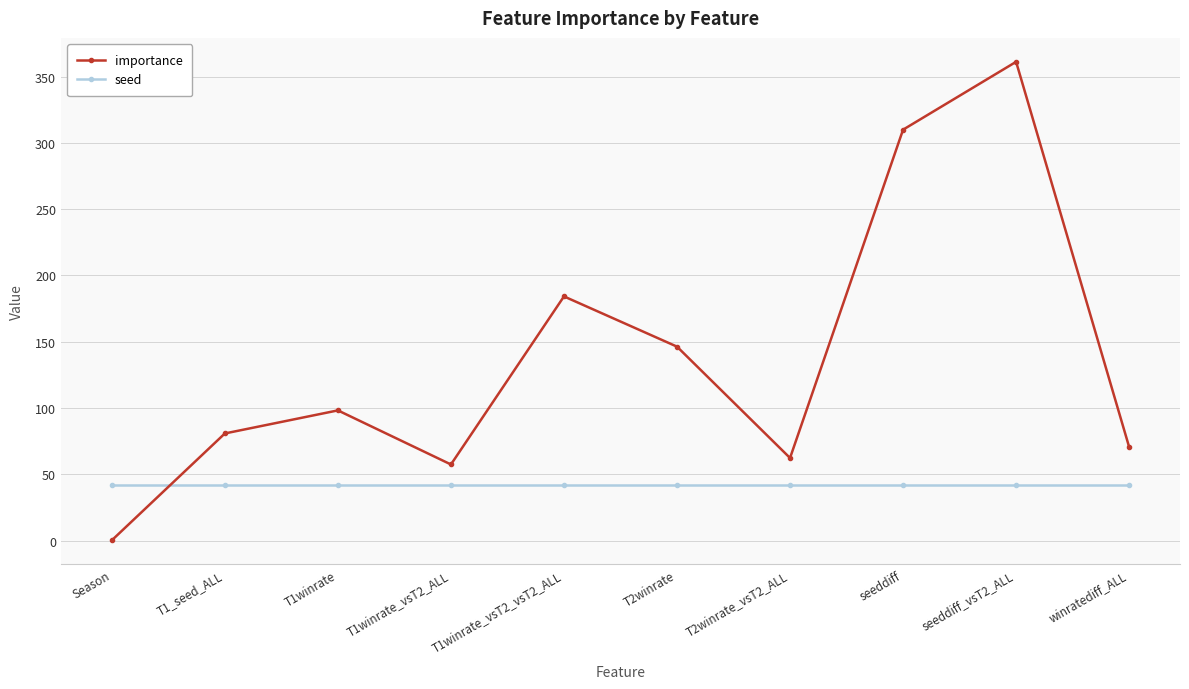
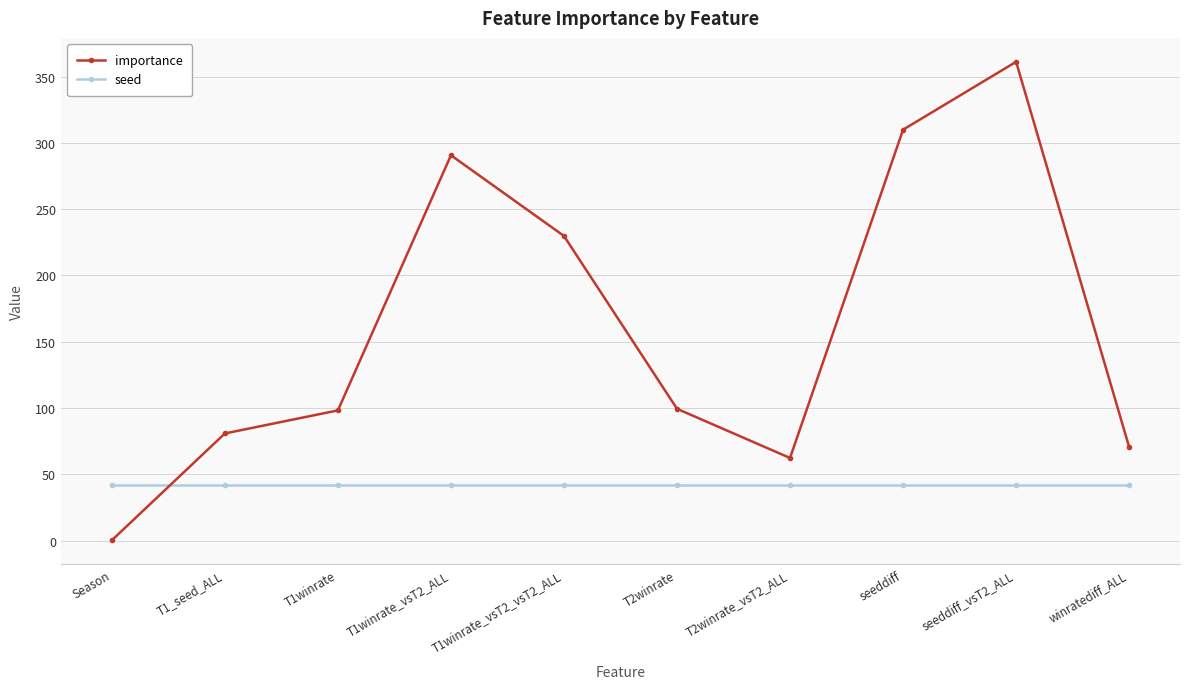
importance, T1winrate_vsT2_ALL: 57 -> 291
importance, T1winrate_vsT2_vsT2_ALL: 184 -> 230
importance, T2winrate: 146 -> 99
